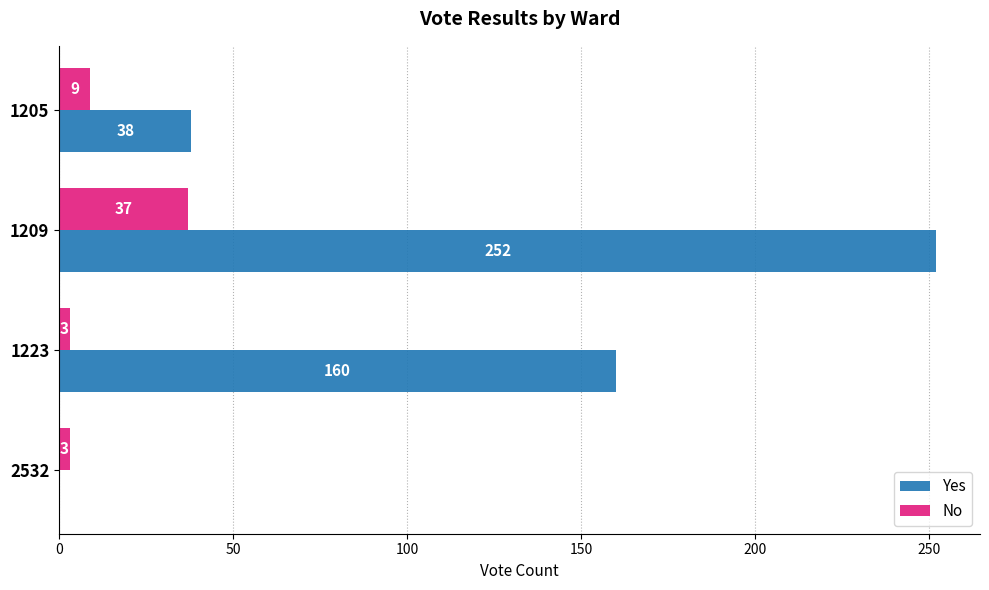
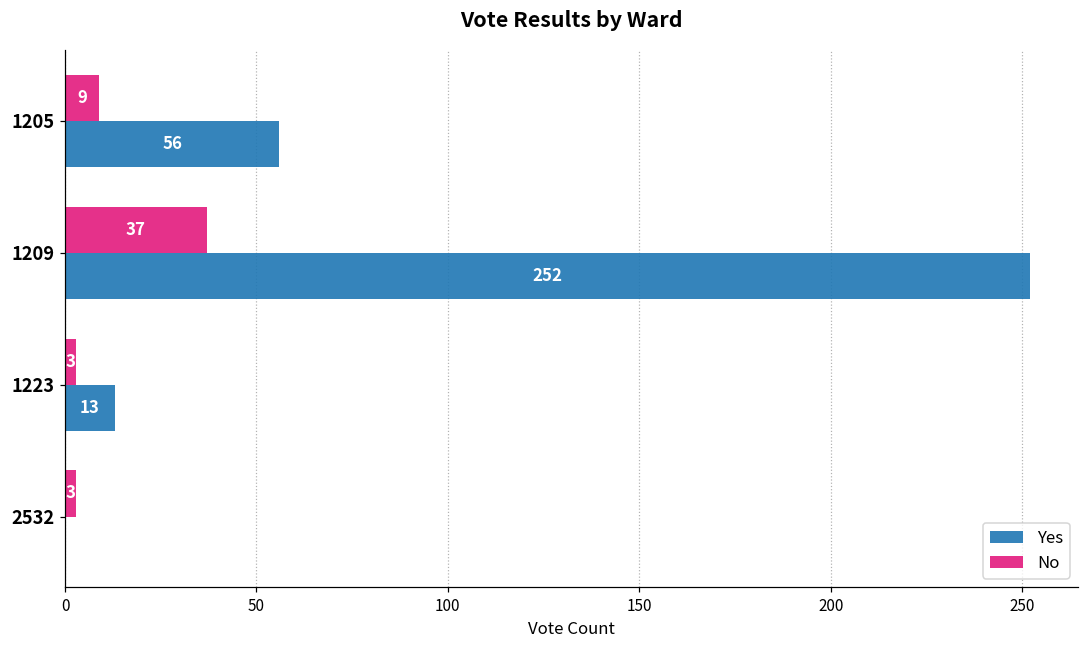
Yes, 1205: 38 -> 56
Yes, 1223: 160 -> 13
